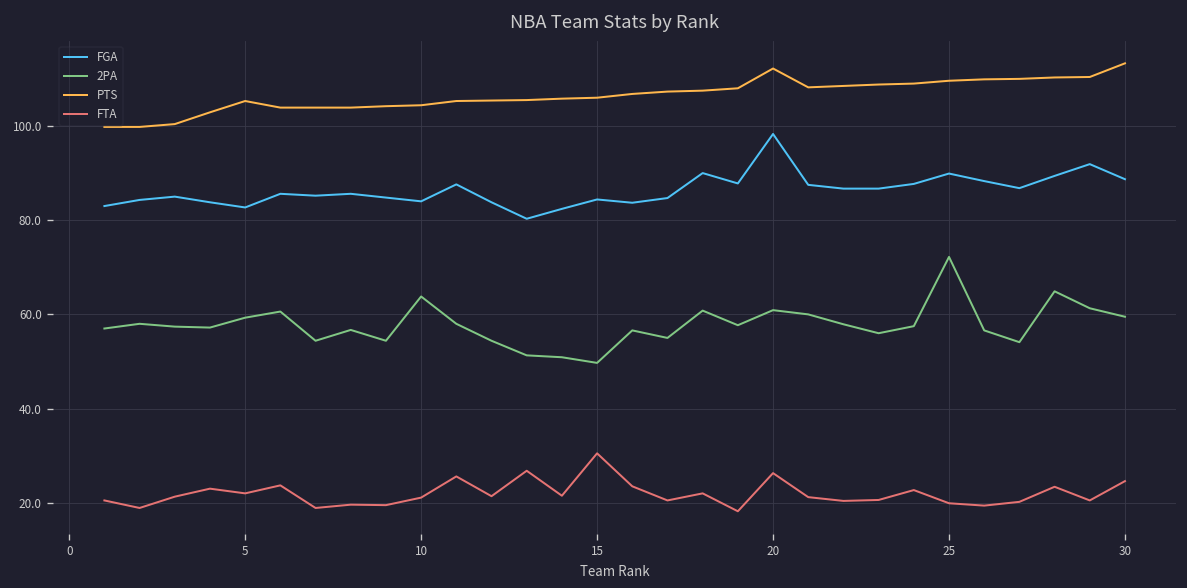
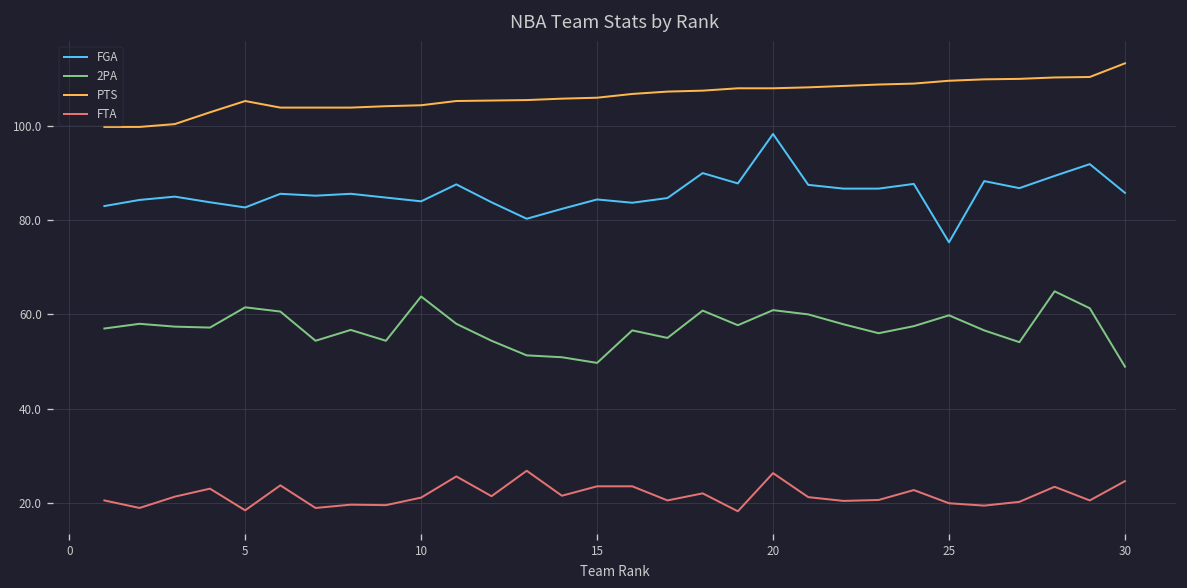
2PA, 5: 59 -> 62
FTA, 5: 22 -> 18
FTA, 15: 31 -> 24
PTS, 20: 112 -> 108
FGA, 25: 90 -> 75
2PA, 25: 72 -> 60
FGA, 30: 89 -> 86
2PA, 30: 60 -> 49
